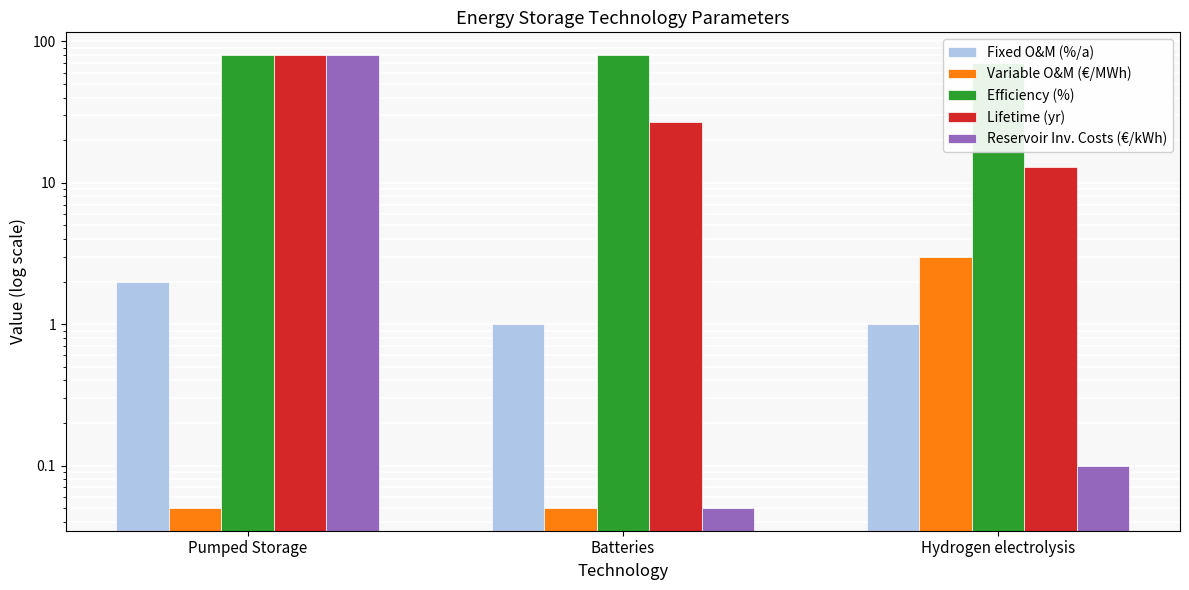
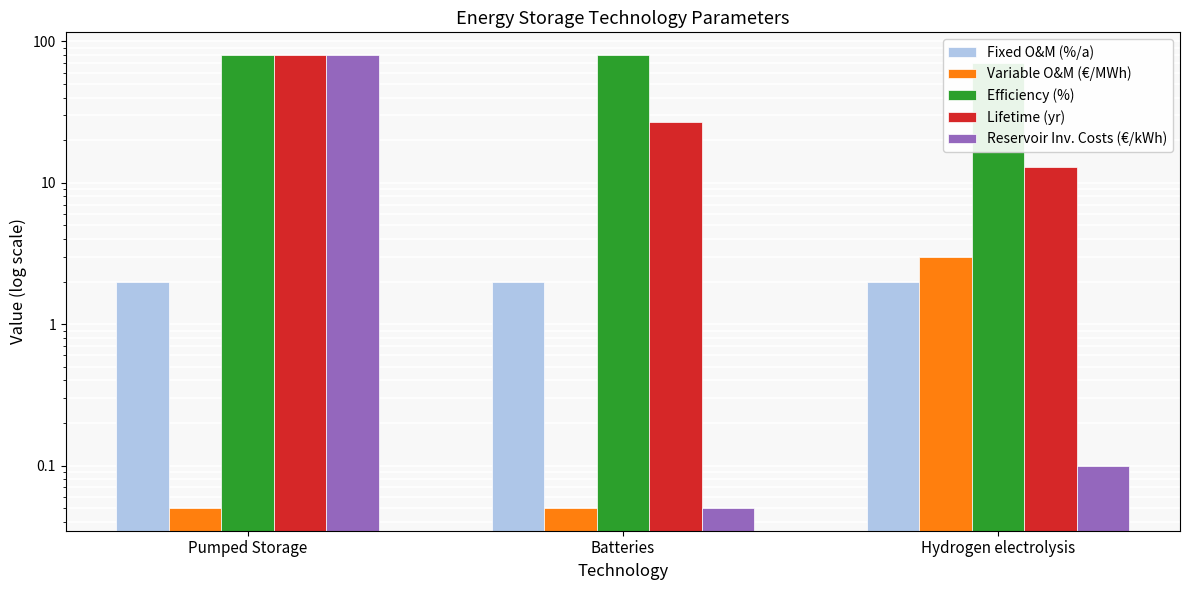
Fixed O&M (%/a), Batteries: 1 -> 2
Fixed O&M (%/a), Hydrogen electrolysis: 1 -> 2
